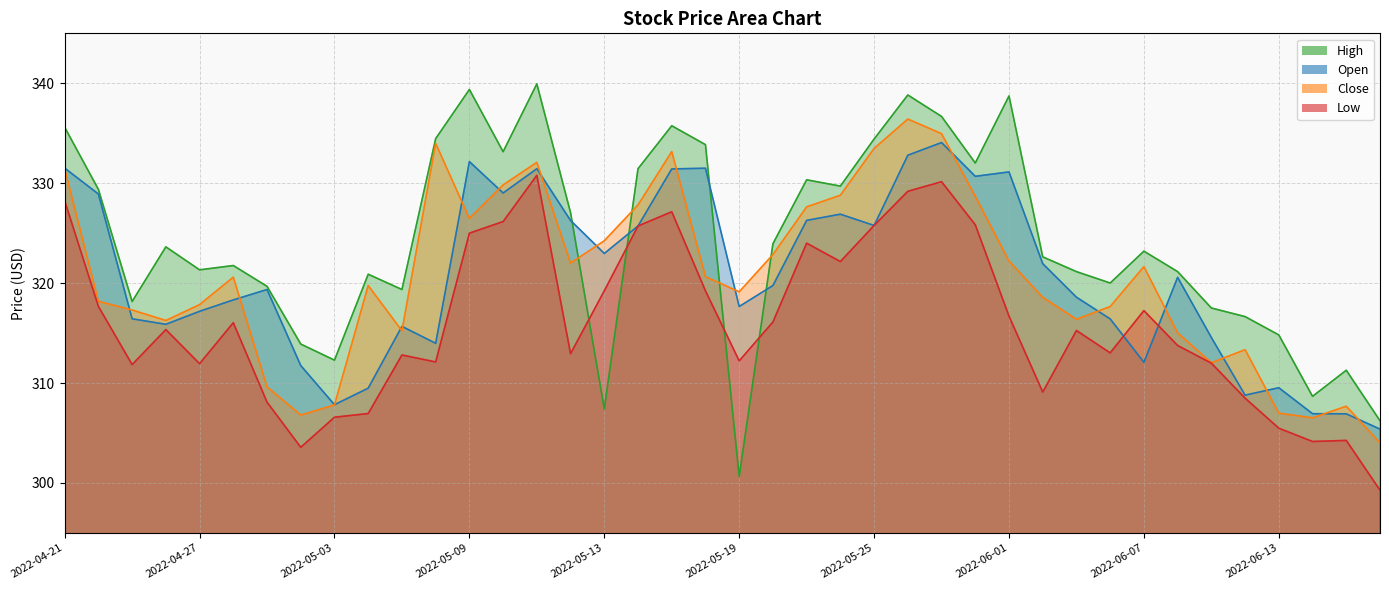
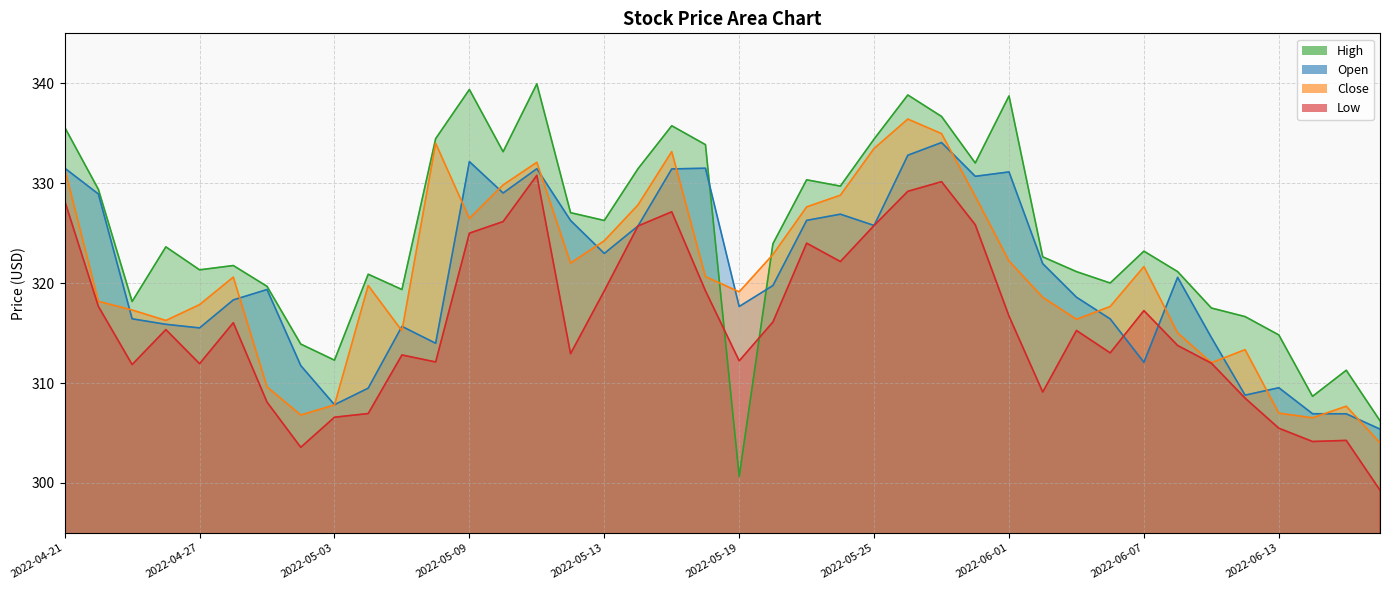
Open, 2022-04-27: 317 -> 316
High, 2022-05-13: 307 -> 326
